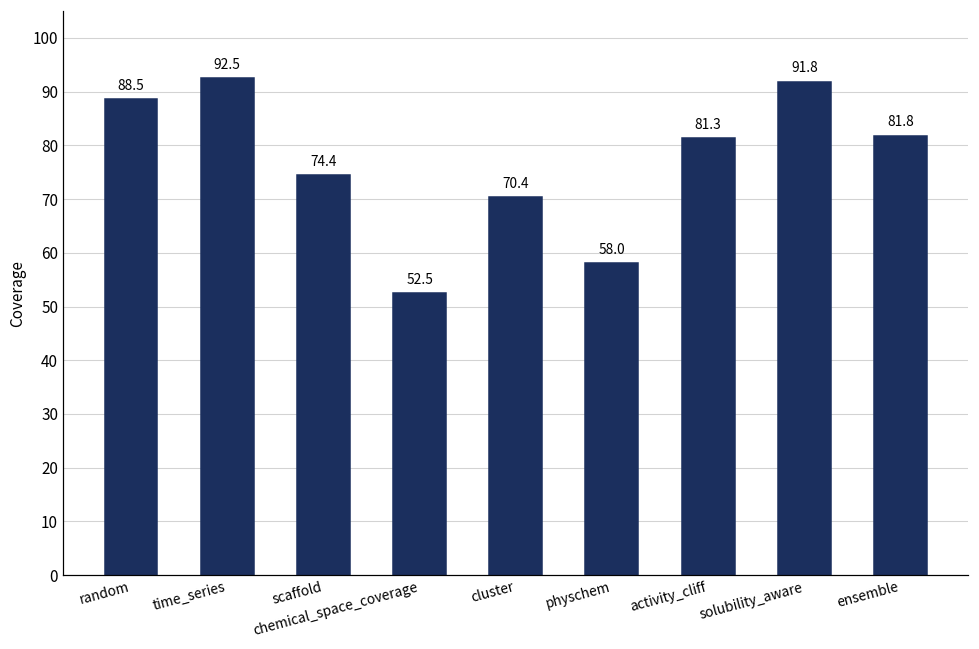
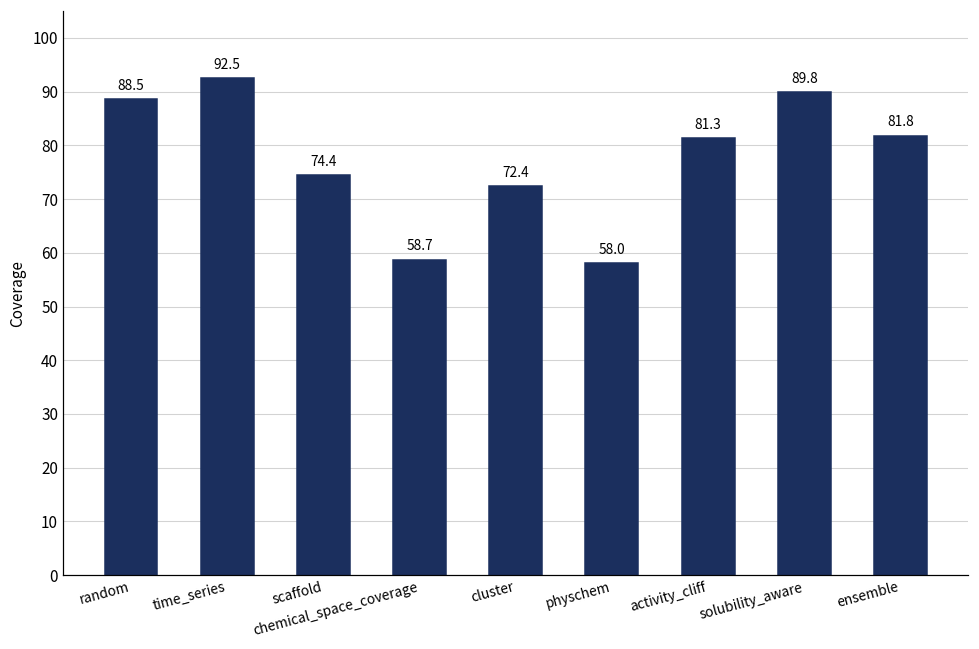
chemical_space_coverage: 52.5 -> 58.7
cluster: 70.4 -> 72.4
solubility_aware: 91.8 -> 89.8
